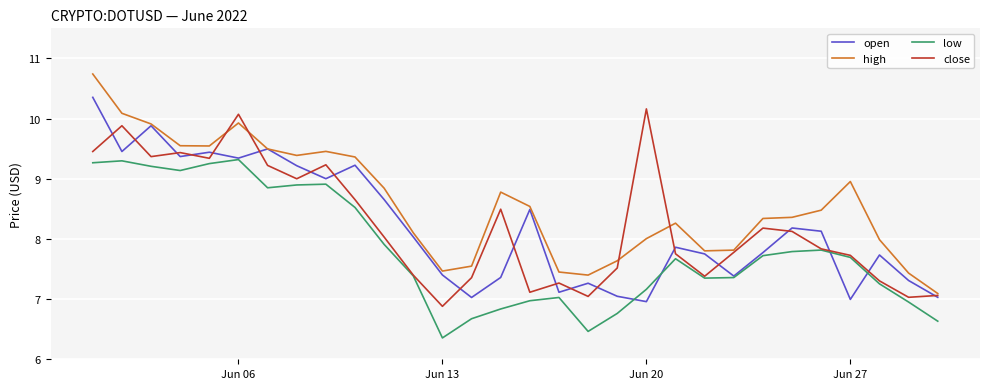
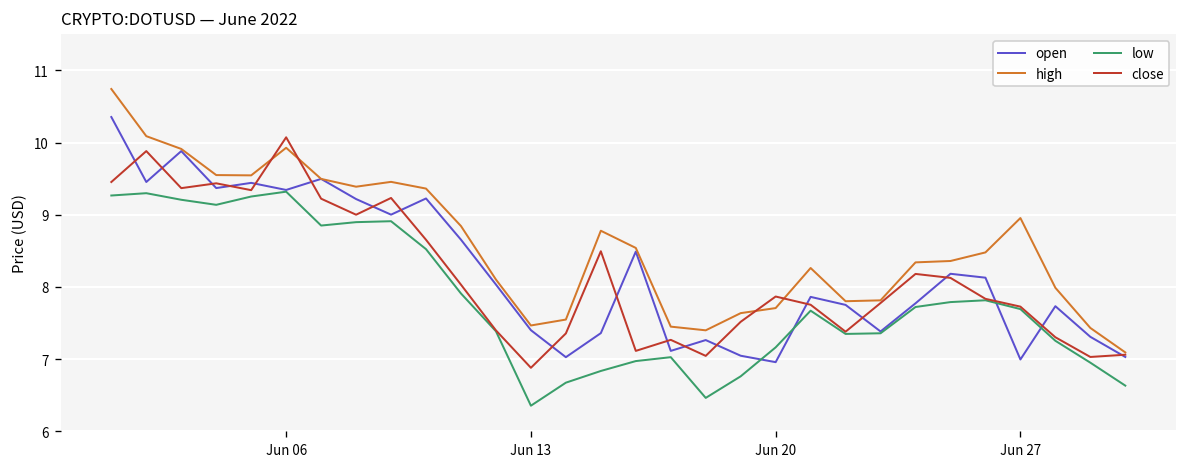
high, Jun 20: 8.0 -> 7.7
close, Jun 20: 10.2 -> 7.9
